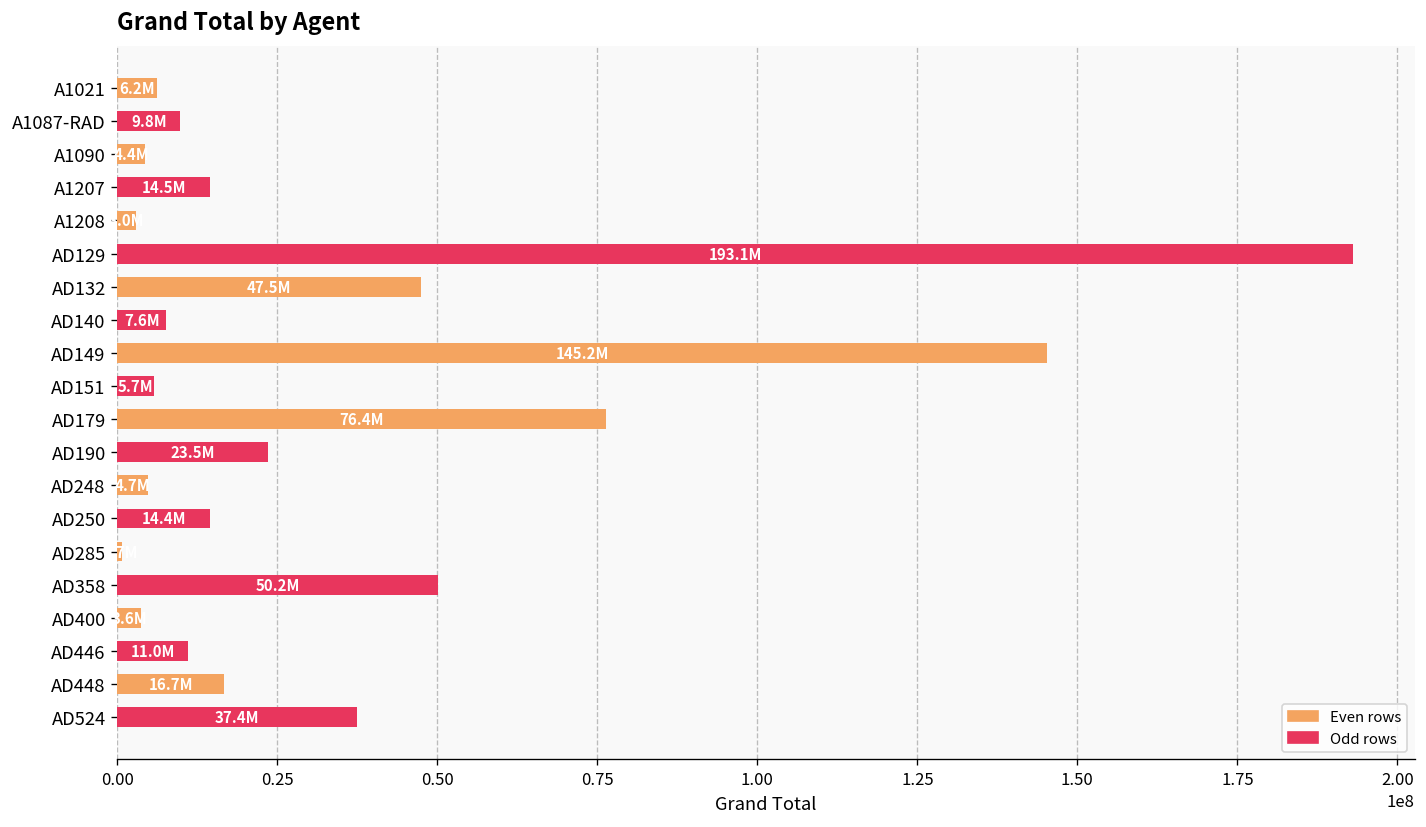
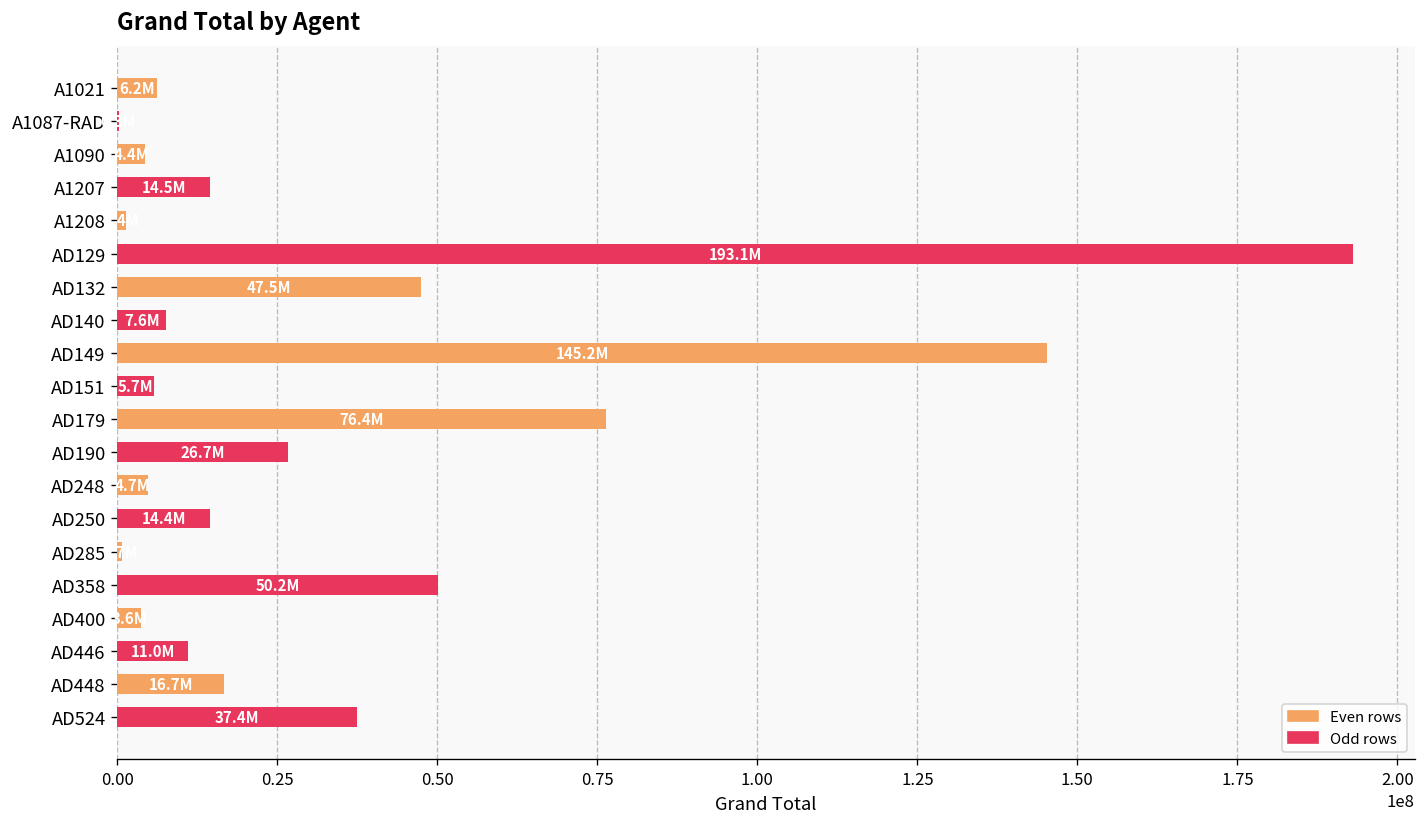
A1087-RAD: 10000000 -> 0
A1208: 3000000 -> 1000000
AD190: 23.5M -> 26.7M
